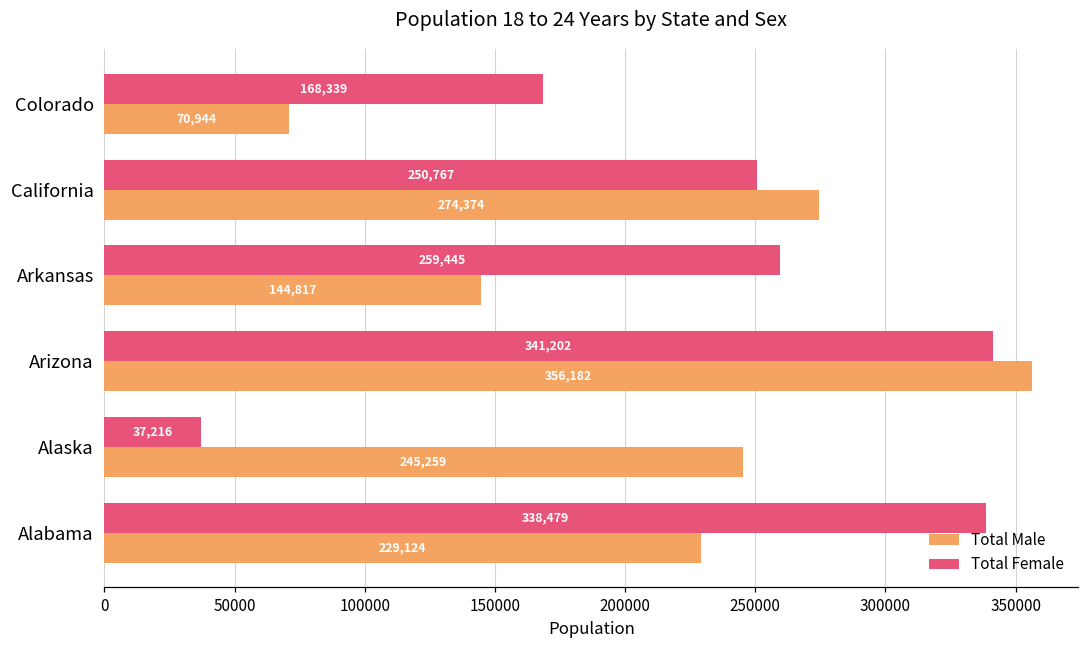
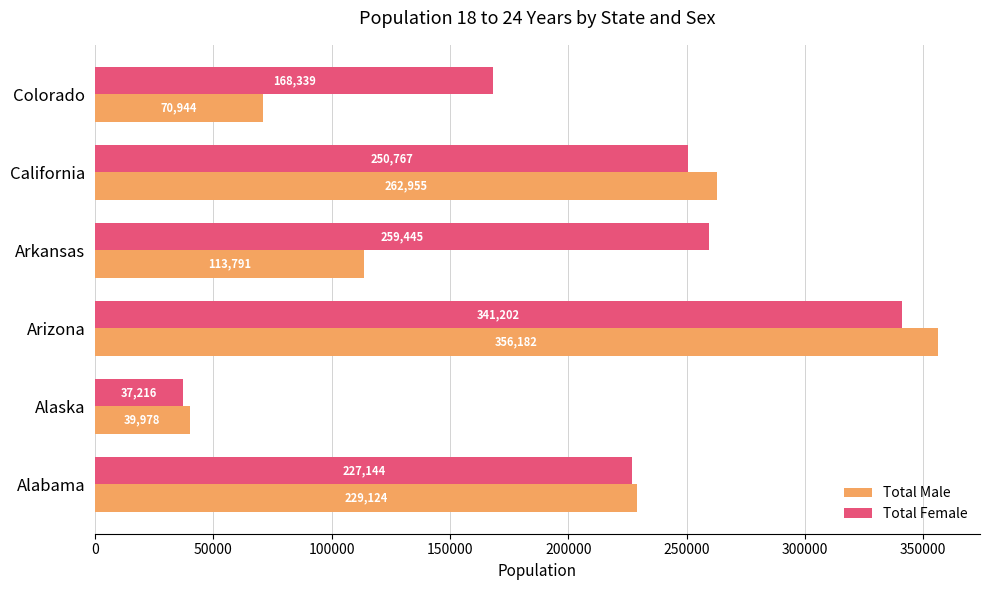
Total Male, California: 274,374 -> 262,955
Total Male, Arkansas: 144,817 -> 113,791
Total Male, Alaska: 245,259 -> 39,978
Total Female, Alabama: 338,479 -> 227,144
